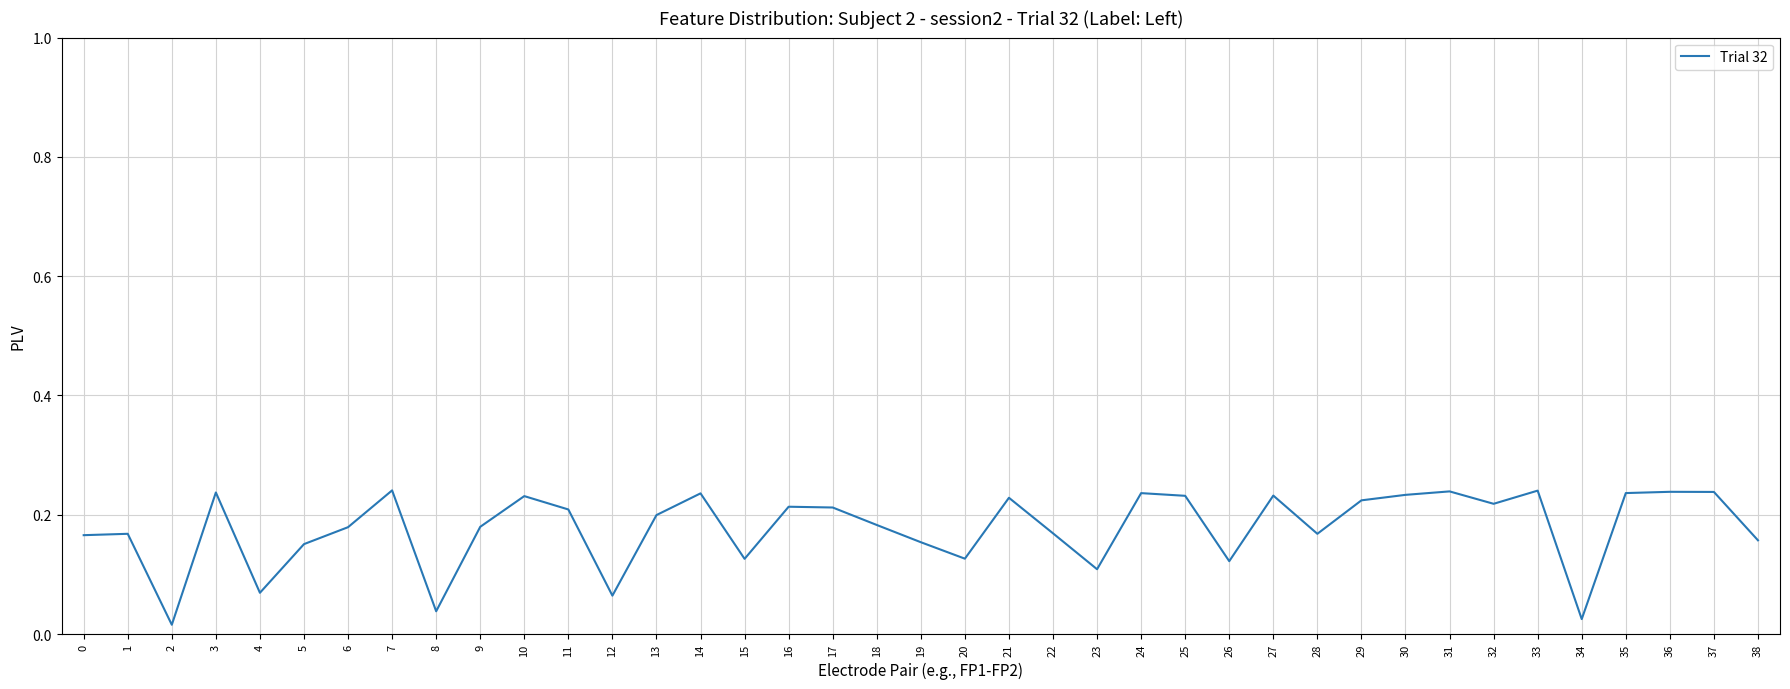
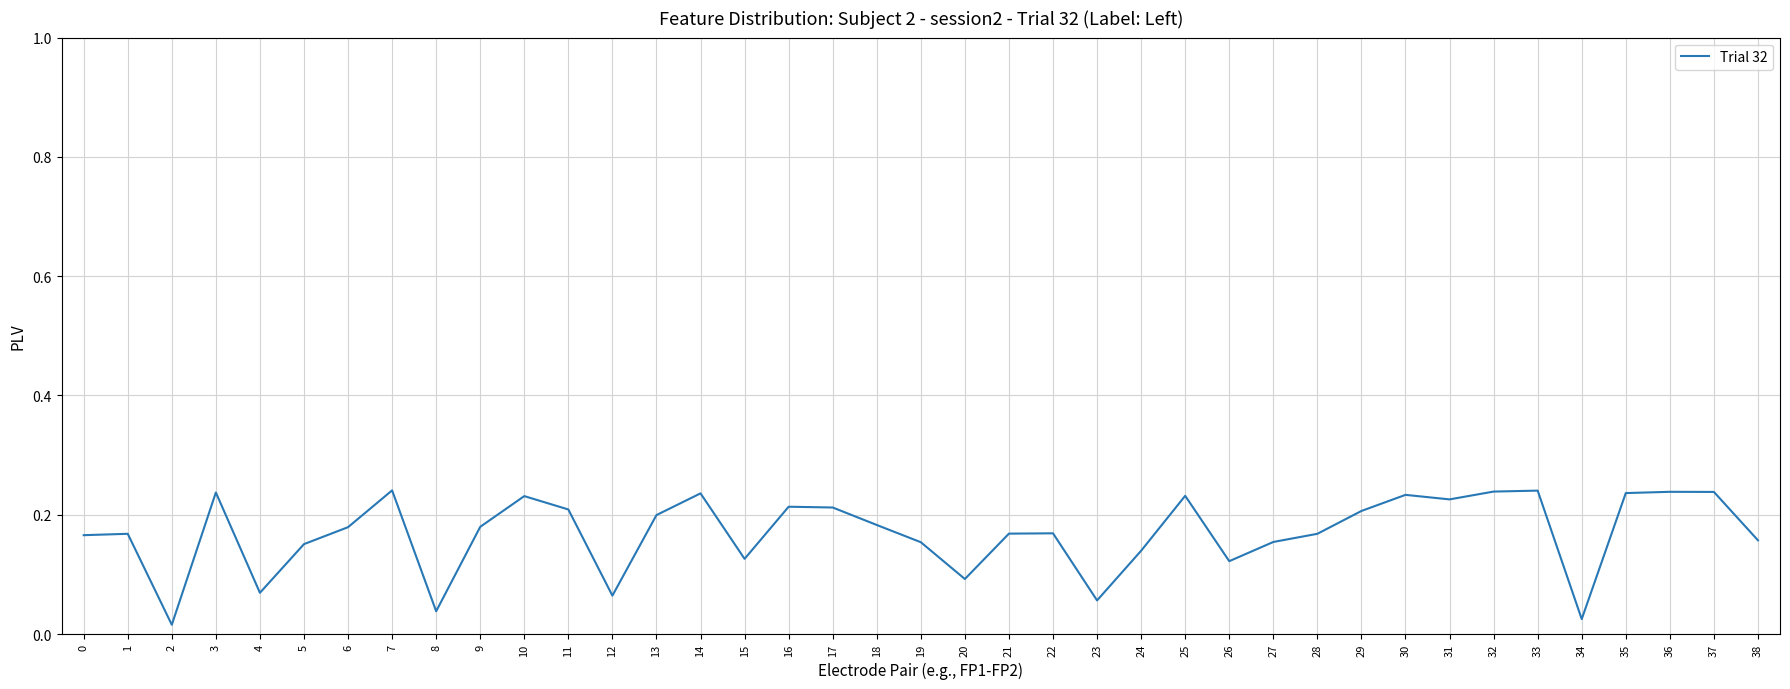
20: 0.13 -> 0.09
21: 0.23 -> 0.17
23: 0.11 -> 0.06
24: 0.24 -> 0.14
27: 0.23 -> 0.15
29: 0.22 -> 0.21
31: 0.24 -> 0.23
32: 0.22 -> 0.24
